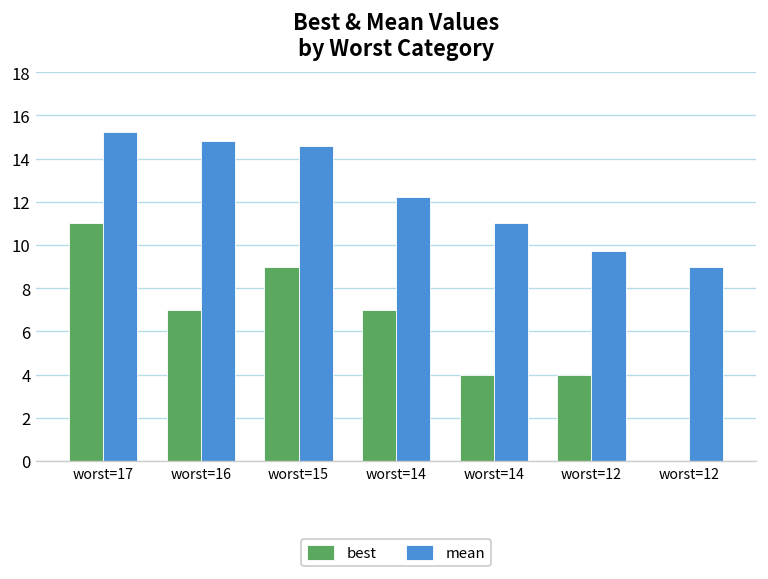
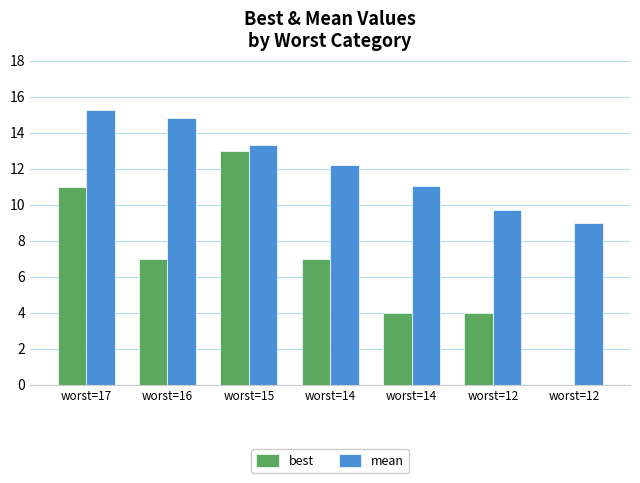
best, worst=15: 9 -> 13
mean, worst=15: 14.6 -> 13.3
